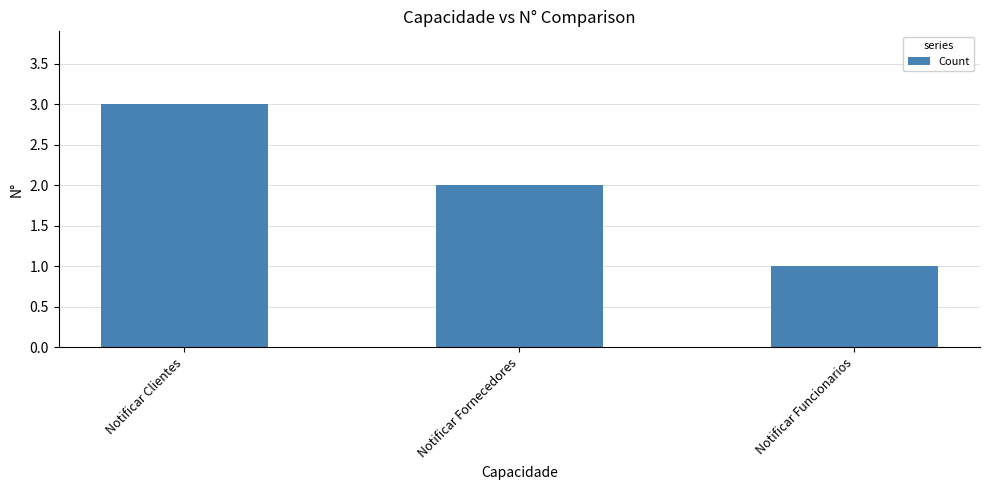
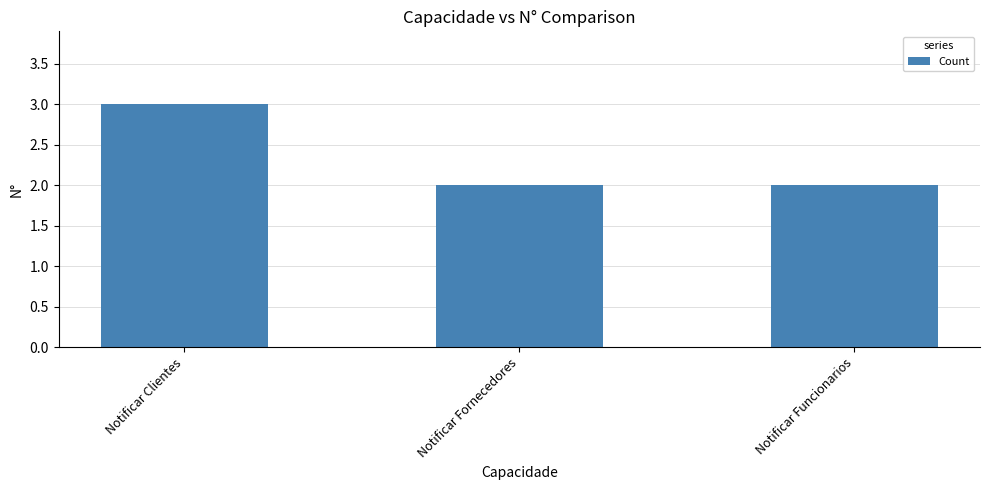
Notificar Funcionarios: 1 -> 2
